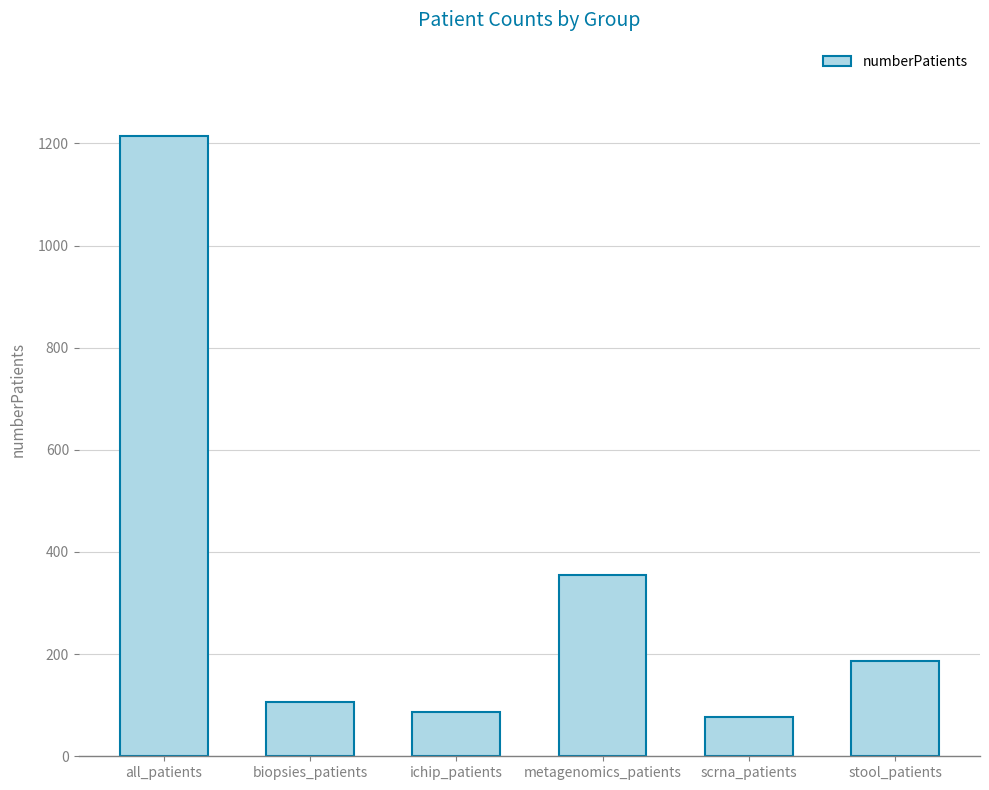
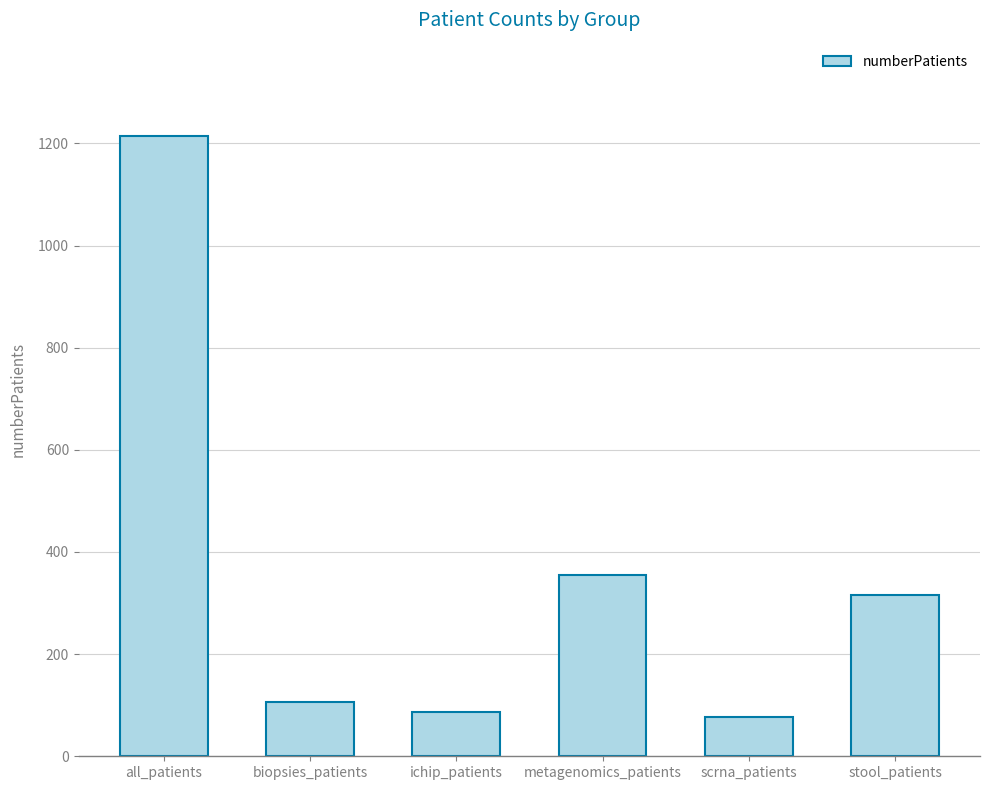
stool_patients: 190 -> 320
